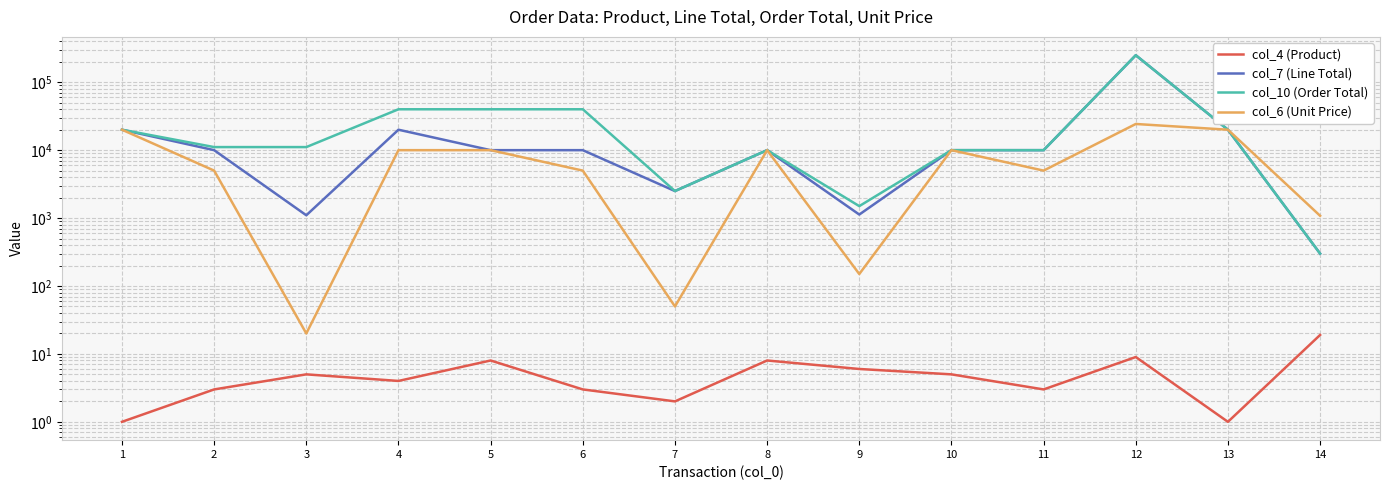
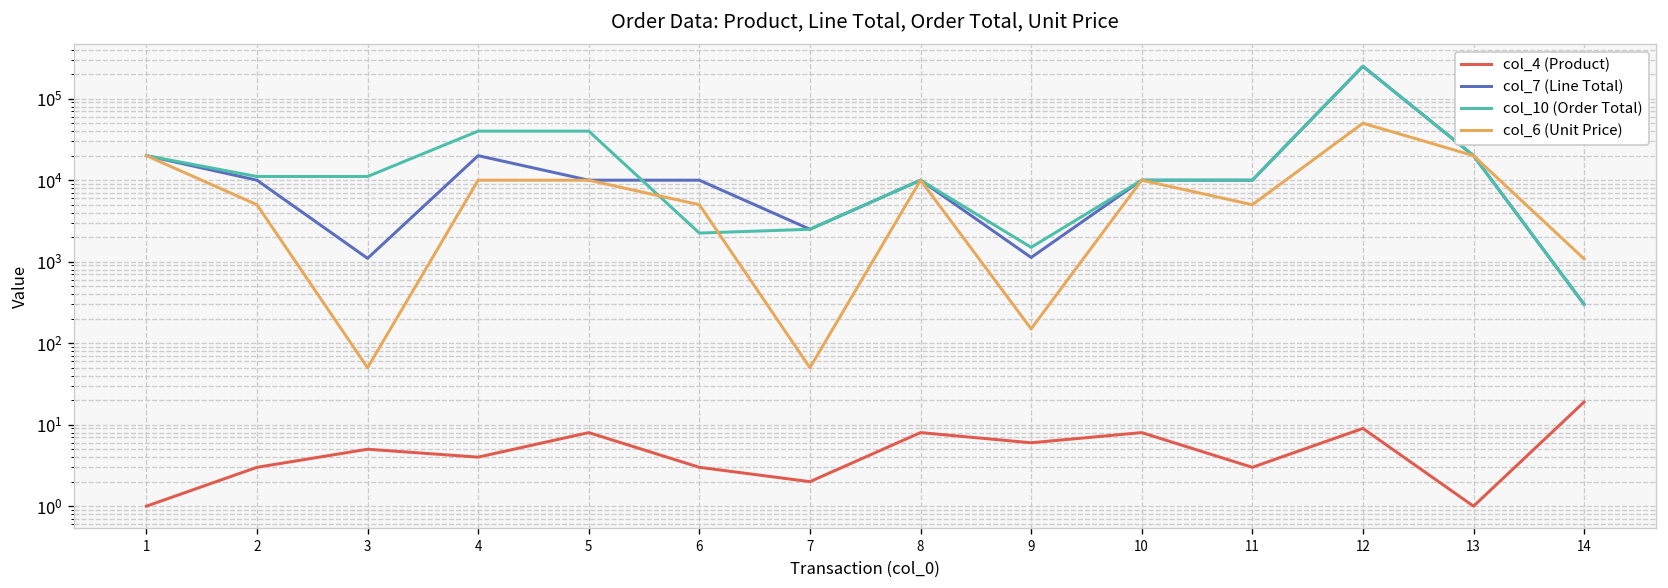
col_6 (Unit Price), 3: 20 -> 50
col_10 (Order Total), 6: 40000 -> 2200
col_4 (Product), 10: 5 -> 8
col_6 (Unit Price), 12: 24000 -> 50000
